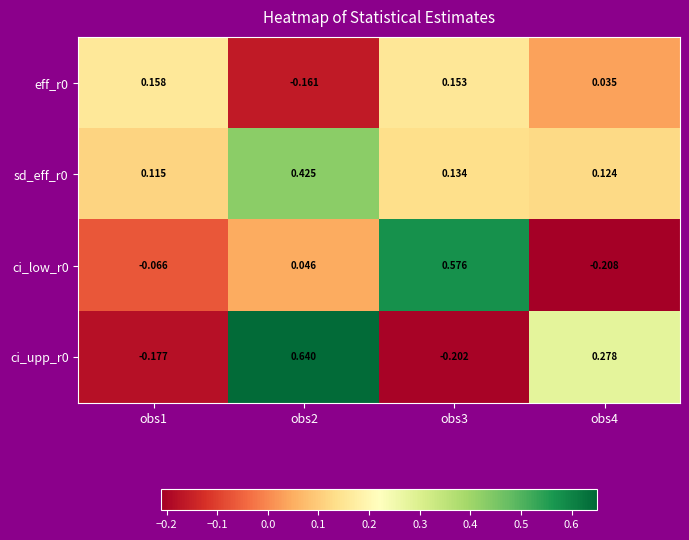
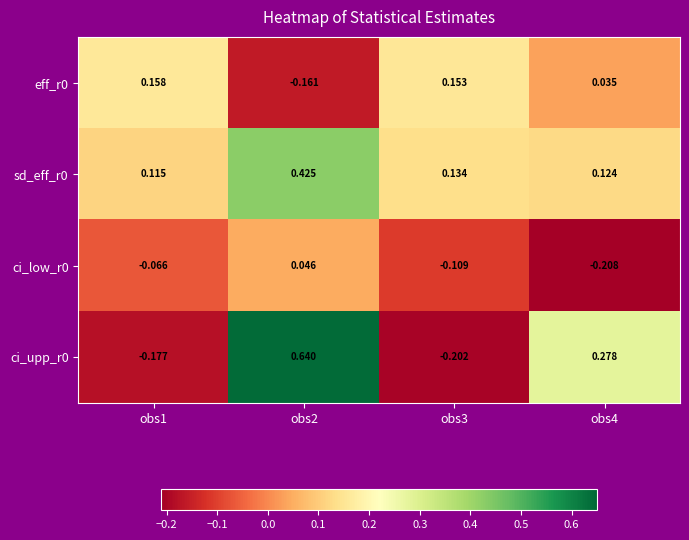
ci_low_r0, obs3: 0.576 -> -0.109
